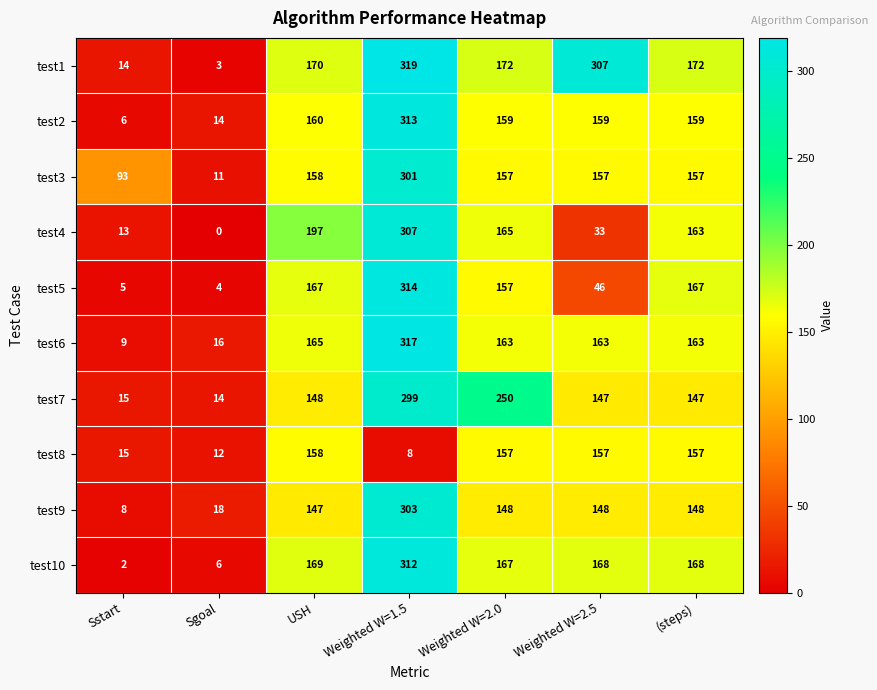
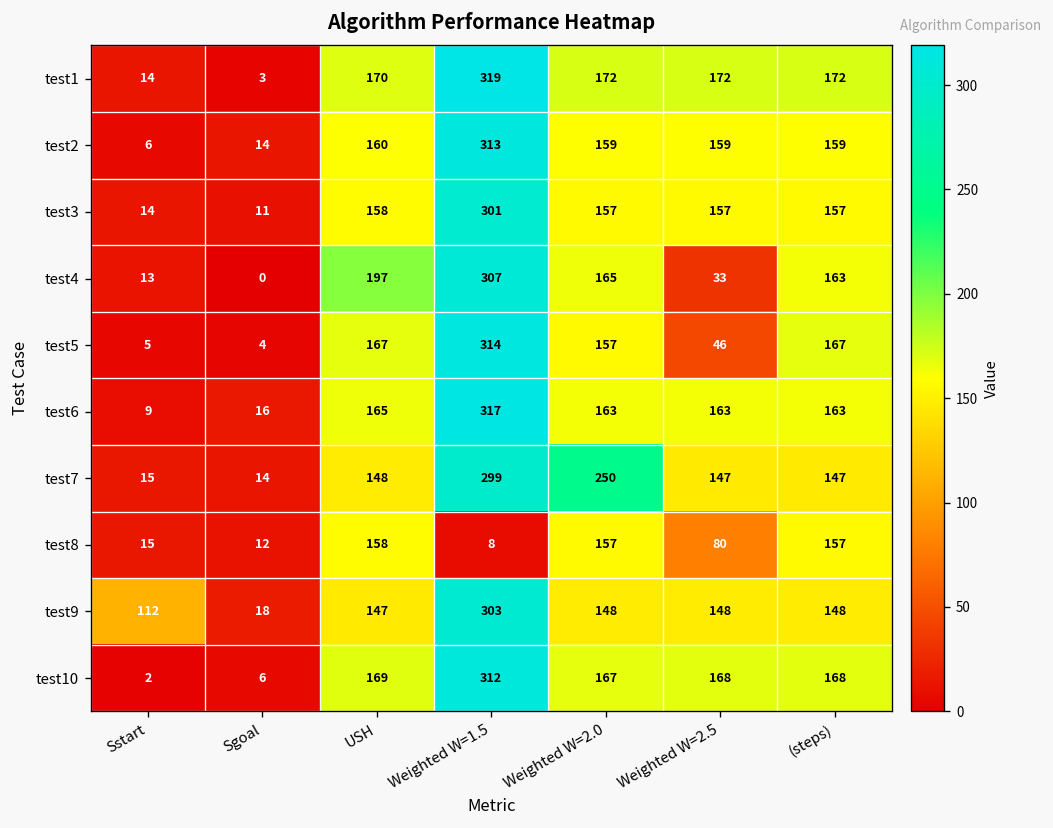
test1, Weighted W=2.5: 307 -> 172
test3, Sstart: 93 -> 14
test8, Weighted W=2.5: 157 -> 80
test9, Sstart: 8 -> 112
